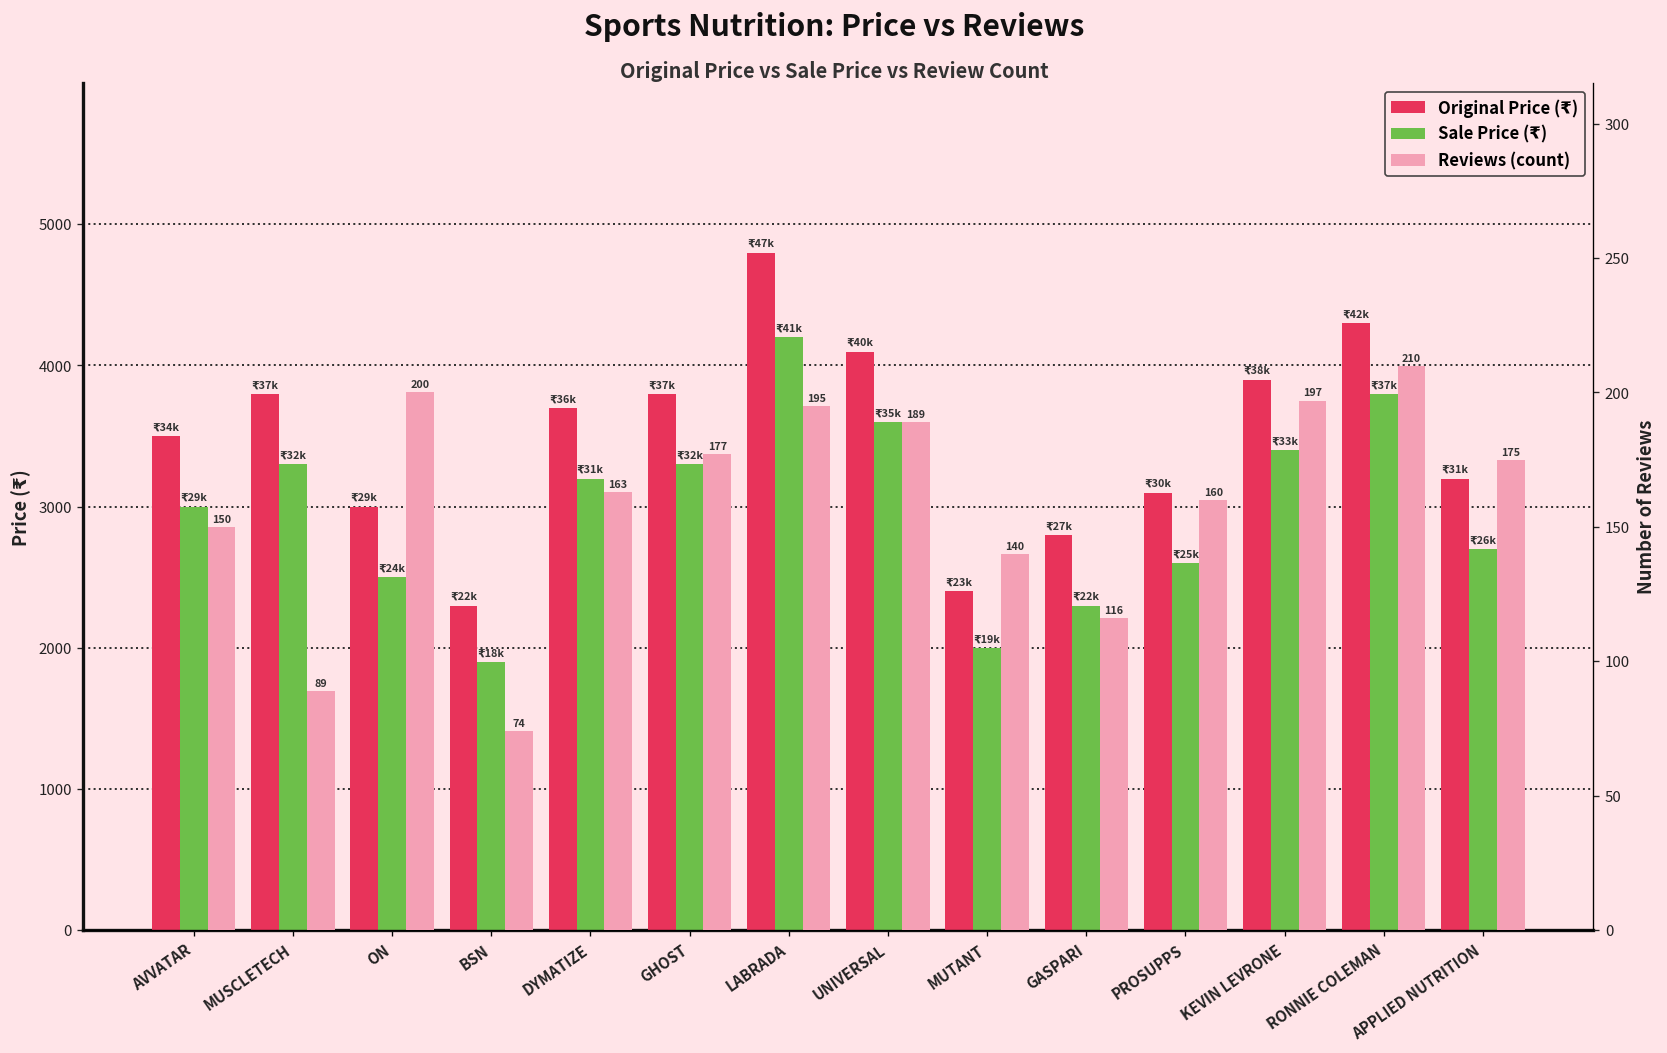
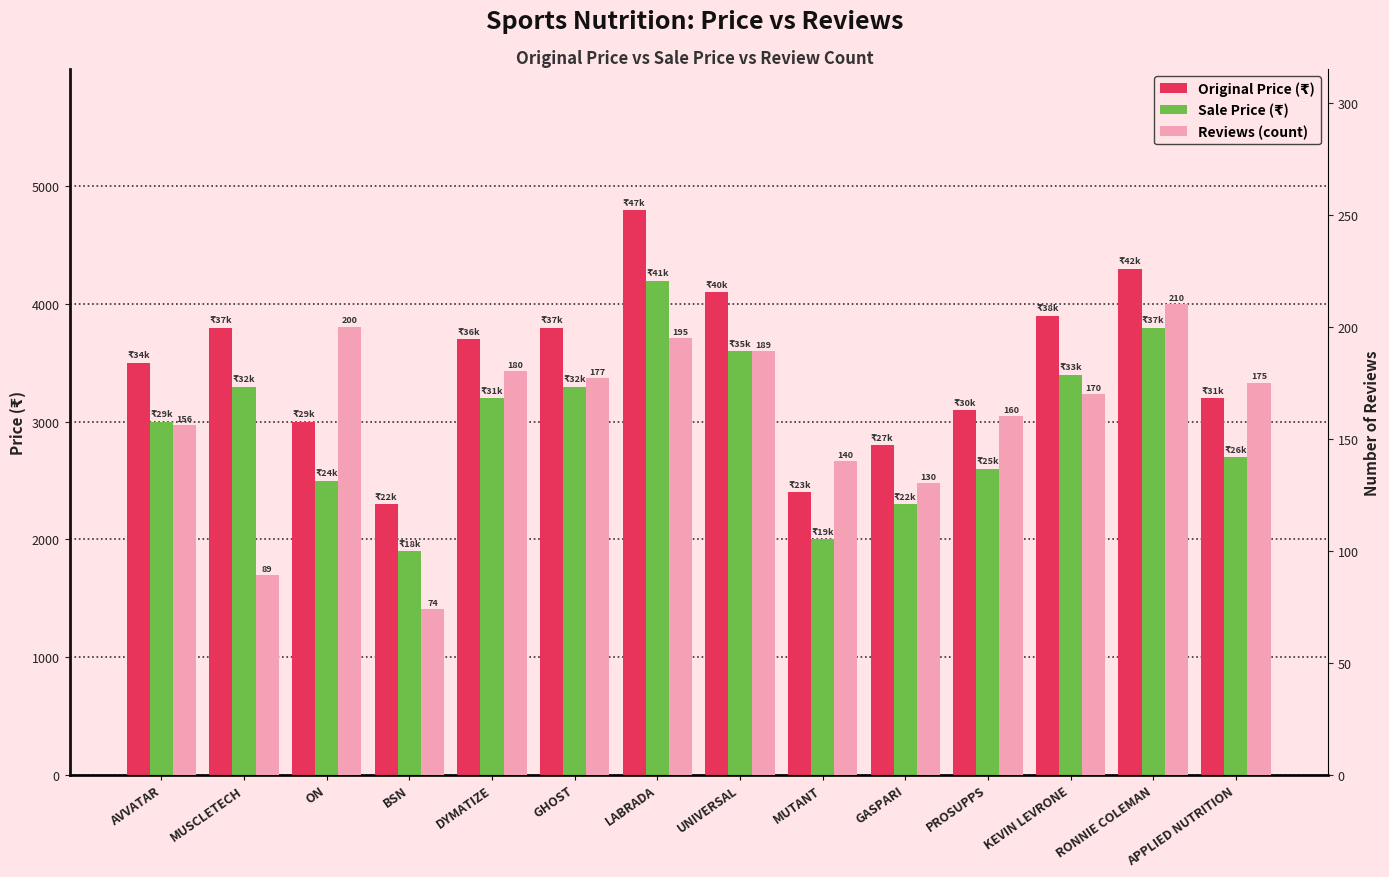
Reviews (count), AVVATAR: 150 -> 156
Reviews (count), DYMATIZE: 163 -> 180
Reviews (count), GASPARI: 116 -> 130
Reviews (count), KEVIN LEVRONE: 197 -> 170
